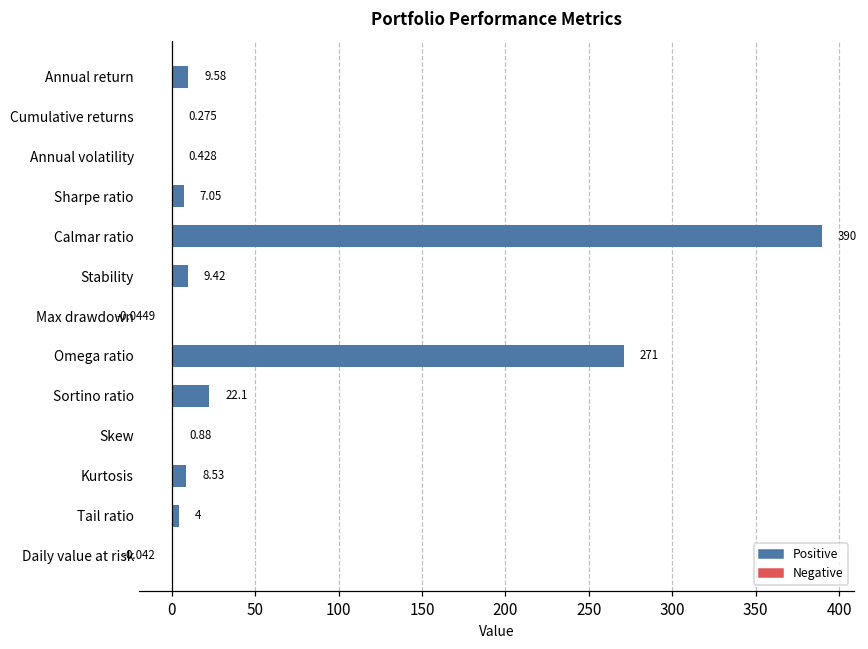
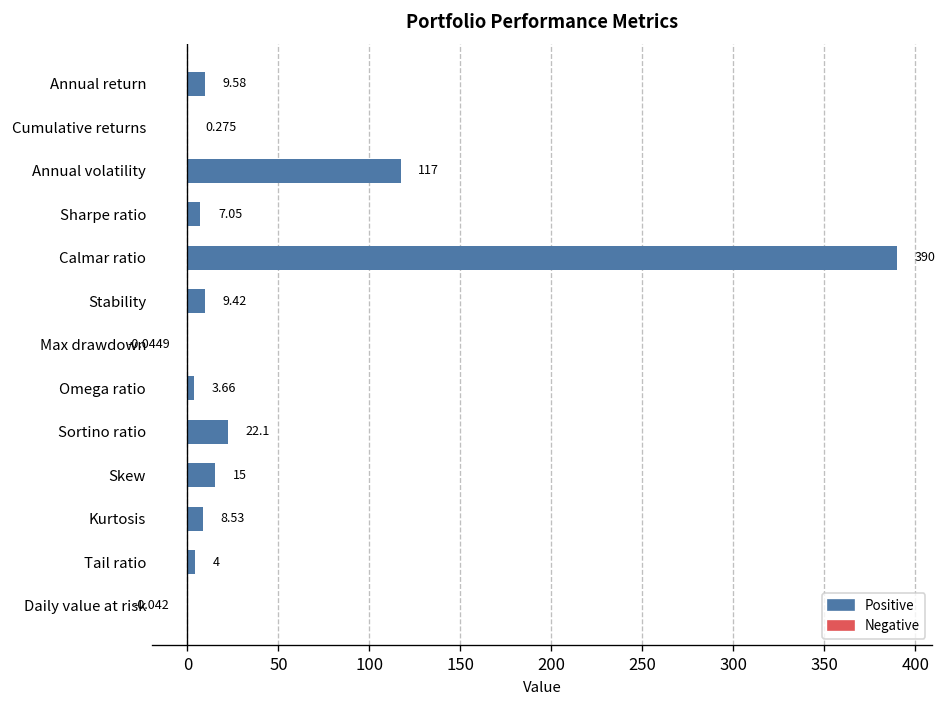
Annual volatility: 0.428 -> 117
Omega ratio: 271 -> 3.66
Skew: 0.88 -> 15
